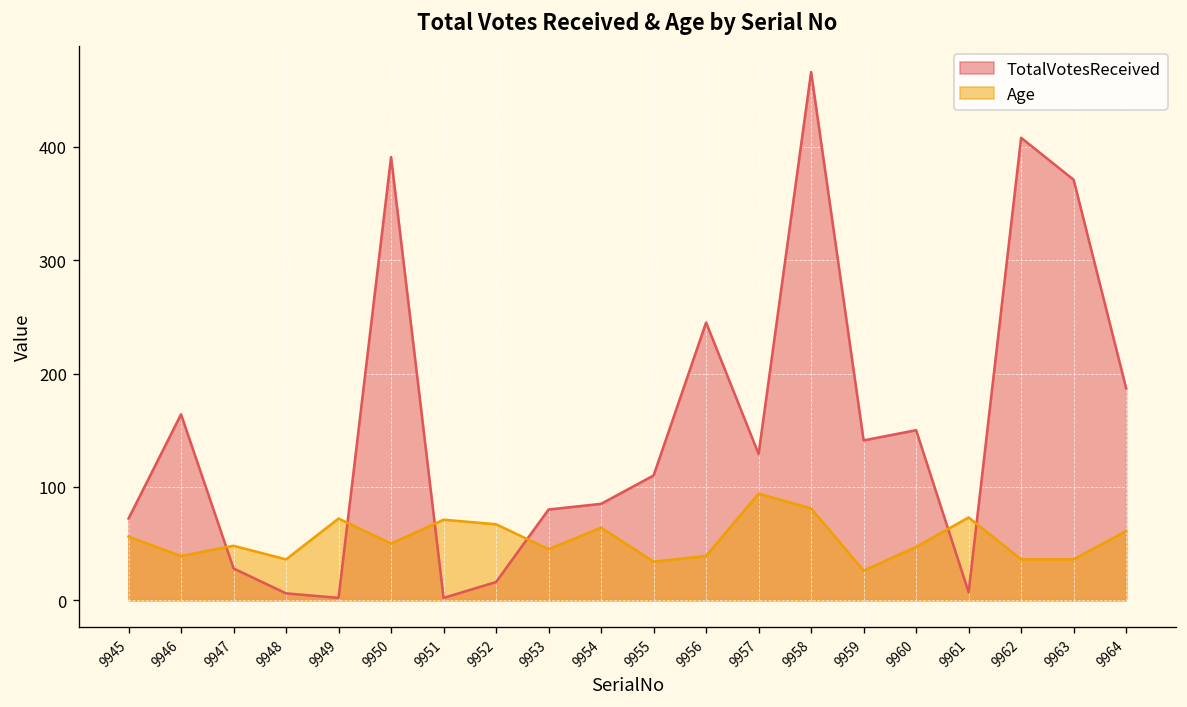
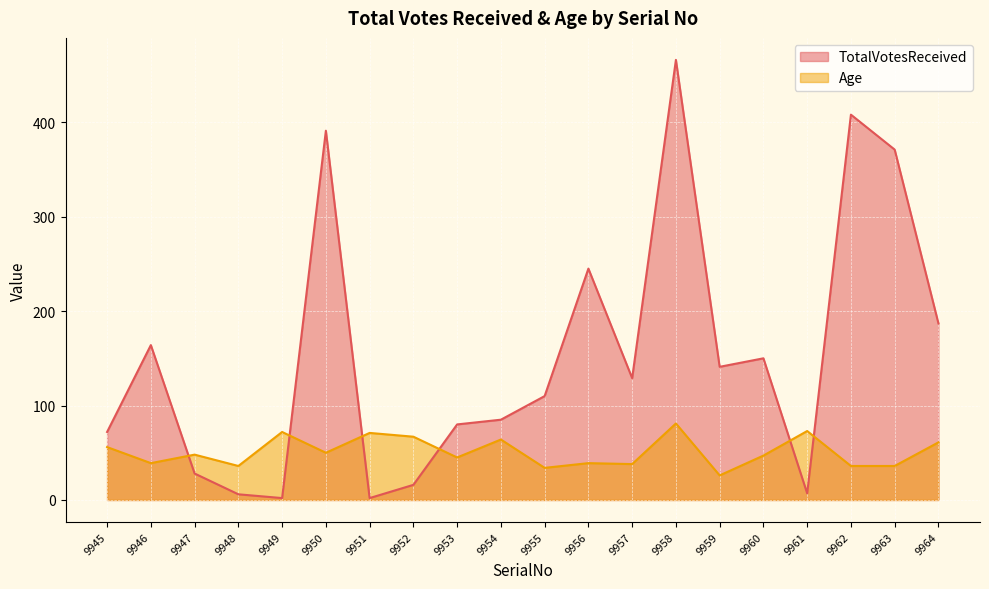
Age, 9957: 90 -> 40
